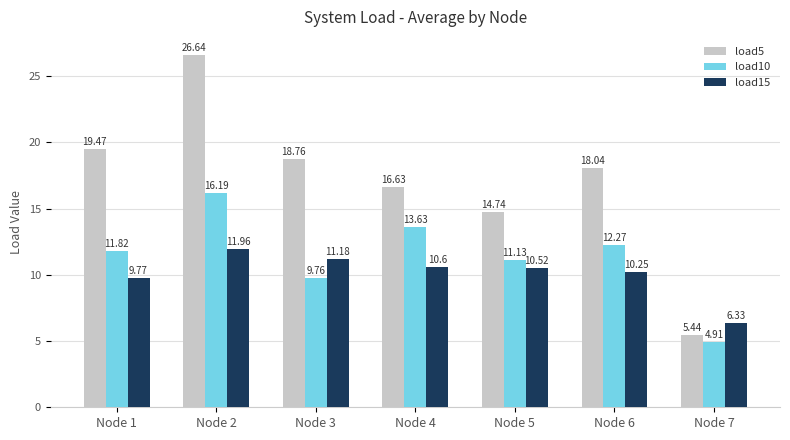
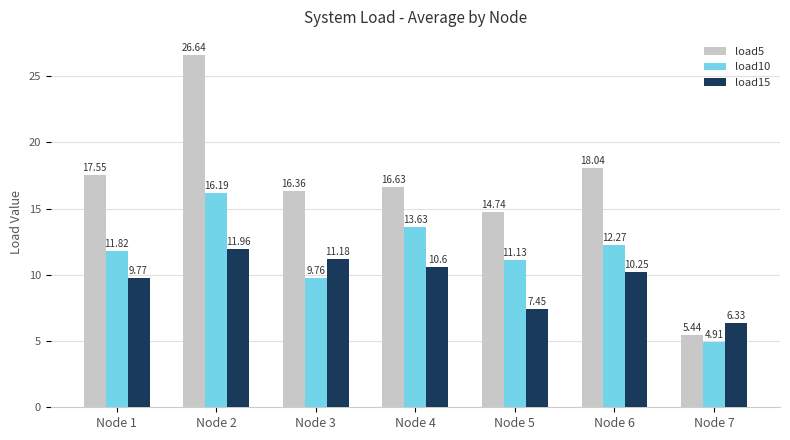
load5, Node 1: 19.47 -> 17.55
load5, Node 3: 18.76 -> 16.36
load15, Node 5: 10.52 -> 7.45
